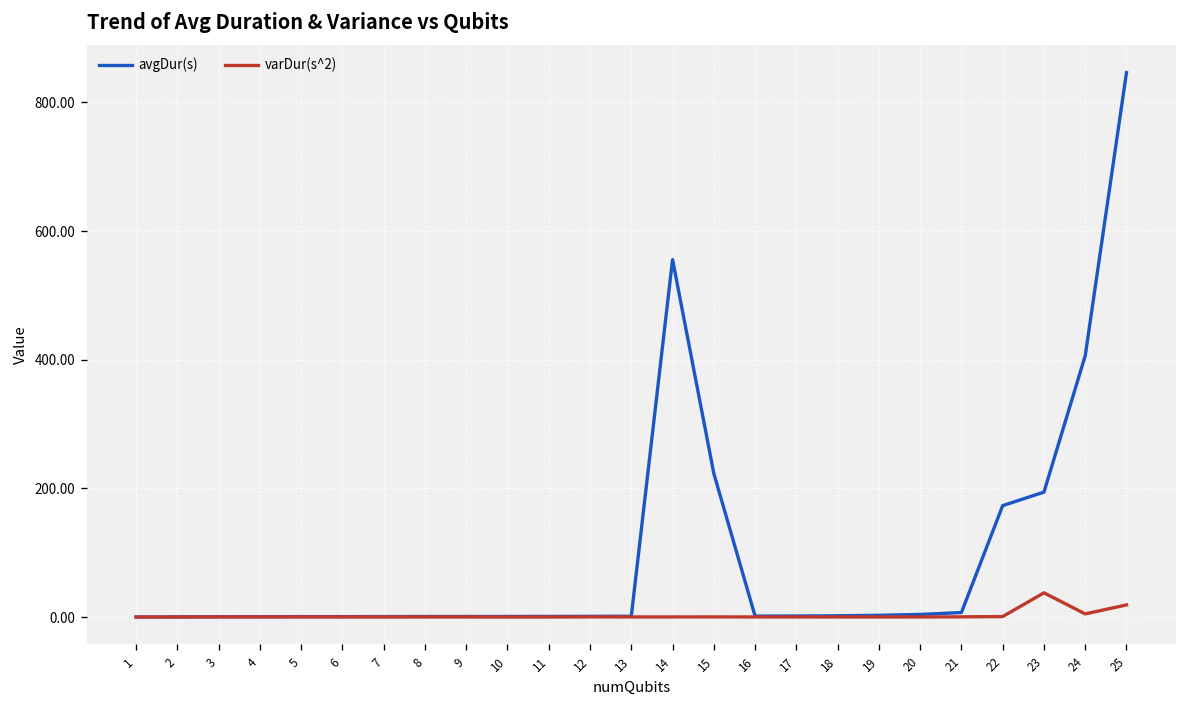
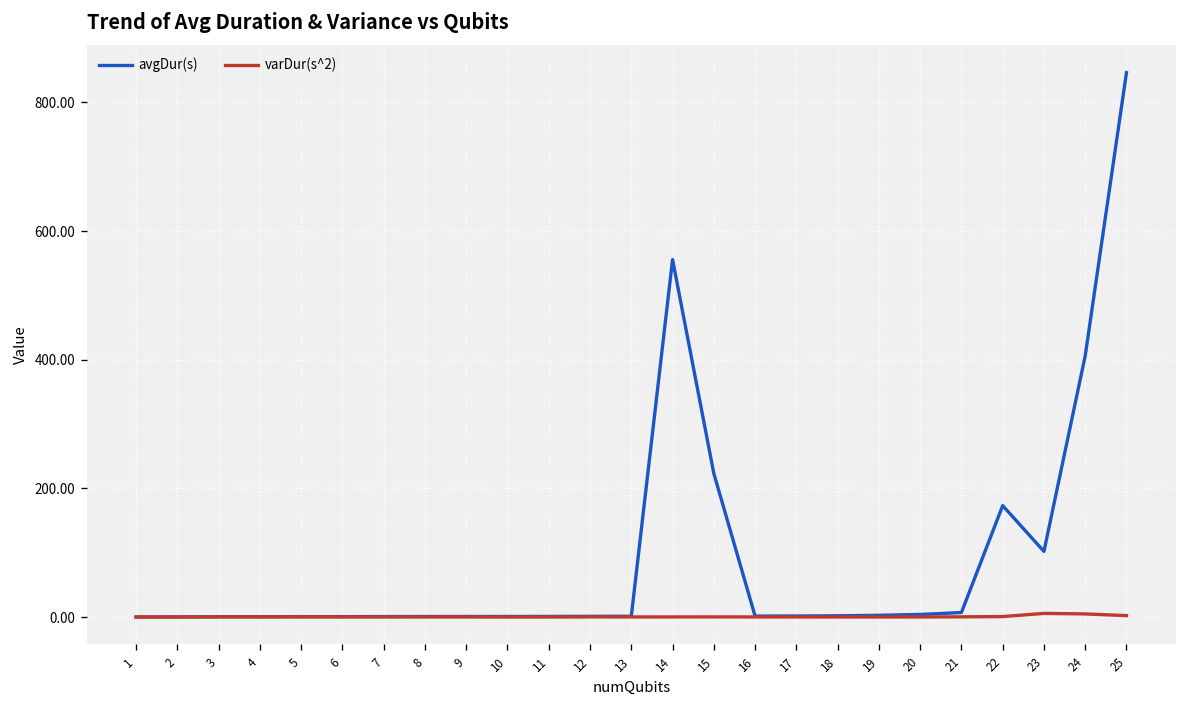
avgDur(s), 23: 190 -> 100
varDur(s^2), 23: 40 -> 10
varDur(s^2), 25: 20 -> 0
